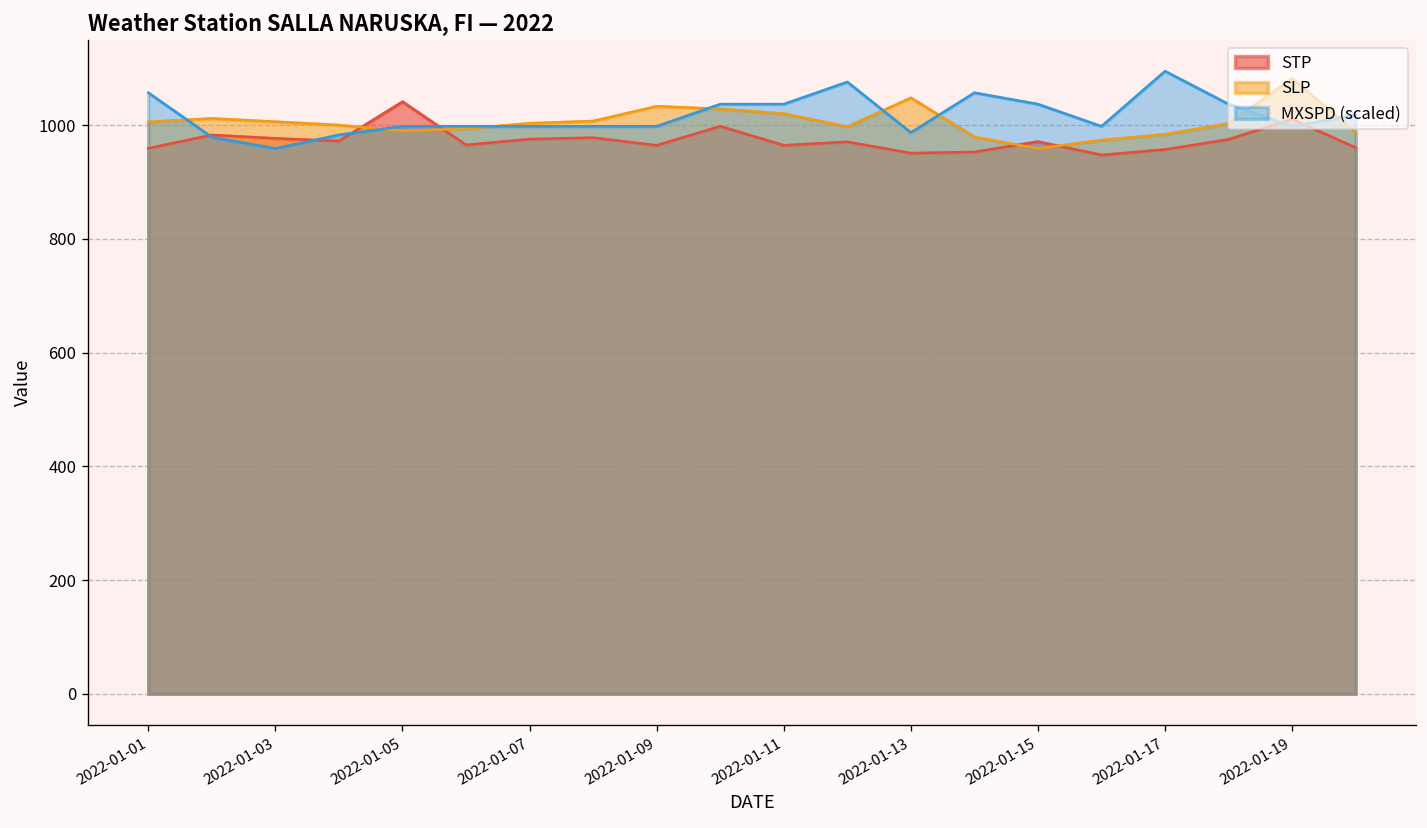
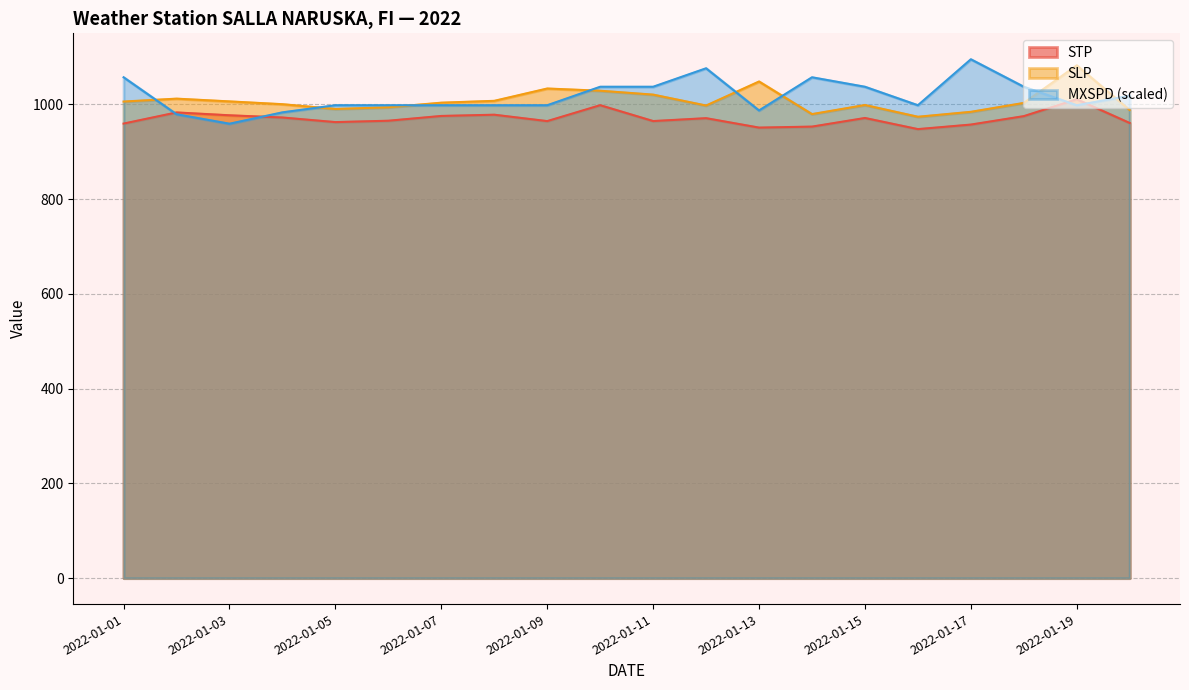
STP, 2022-01-05: 1040 -> 960
SLP, 2022-01-15: 960 -> 1000
